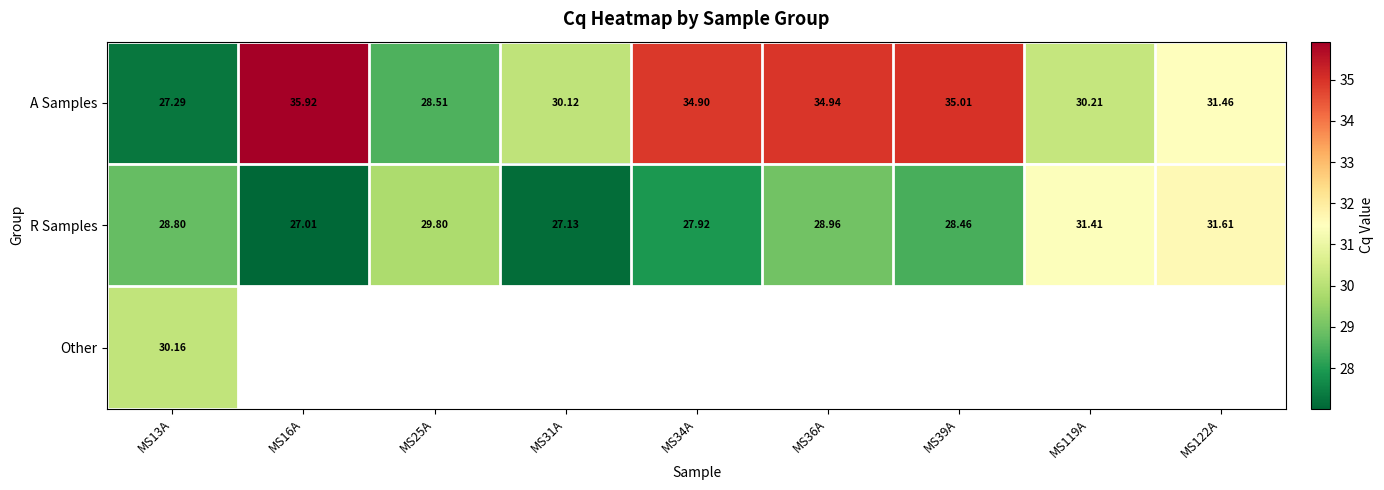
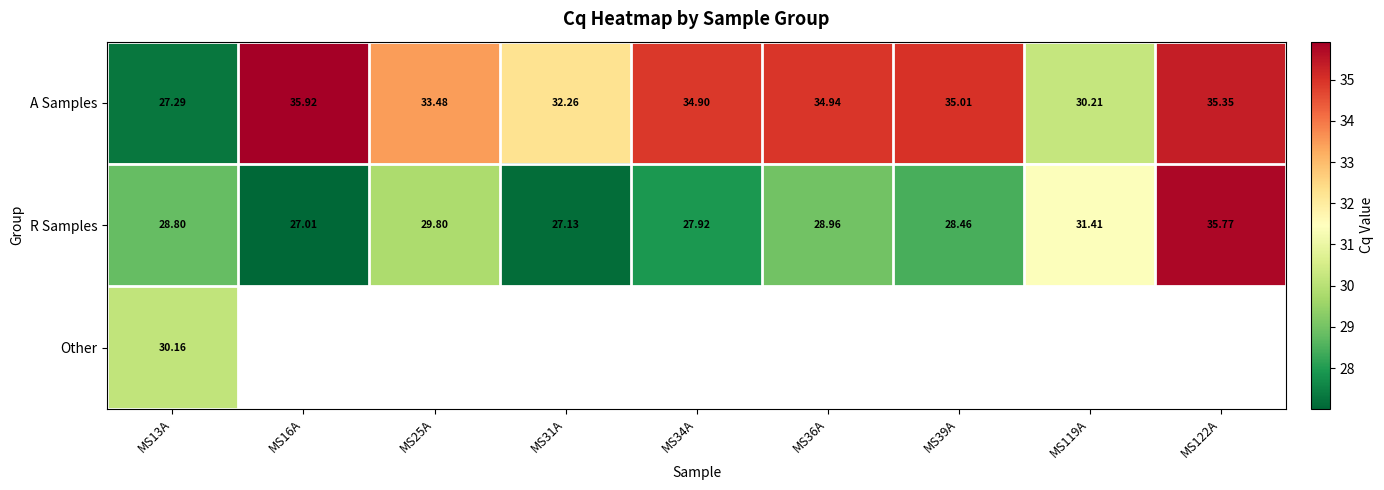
A Samples, MS25A: 28.51 -> 33.48
A Samples, MS31A: 30.12 -> 32.26
A Samples, MS122A: 31.46 -> 35.35
R Samples, MS122A: 31.61 -> 35.77
